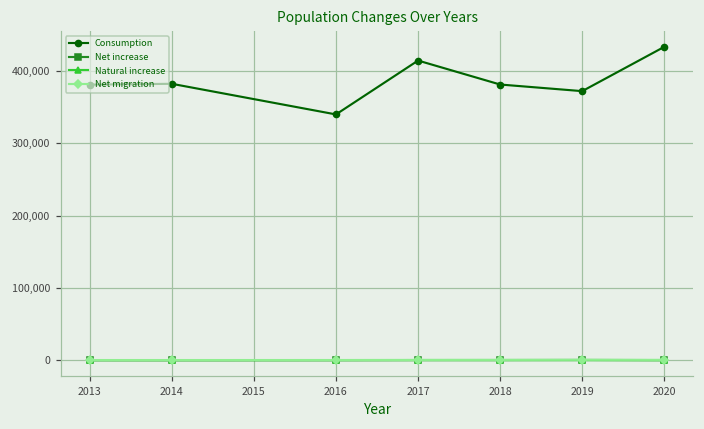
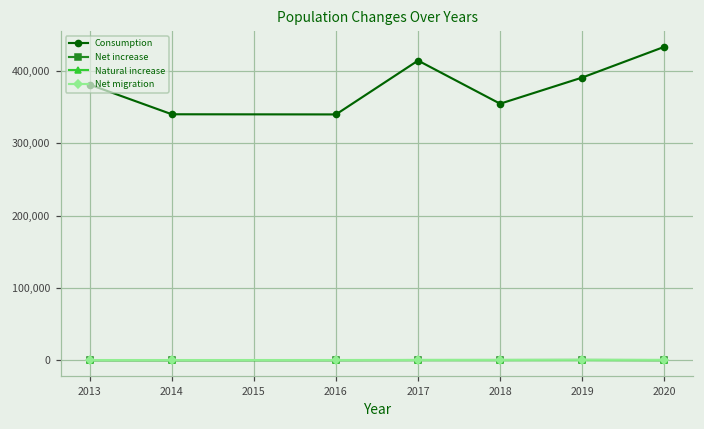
Consumption, 2014: 380,000 -> 340,000
Consumption, 2018: 380,000 -> 350,000
Consumption, 2019: 370,000 -> 390,000
